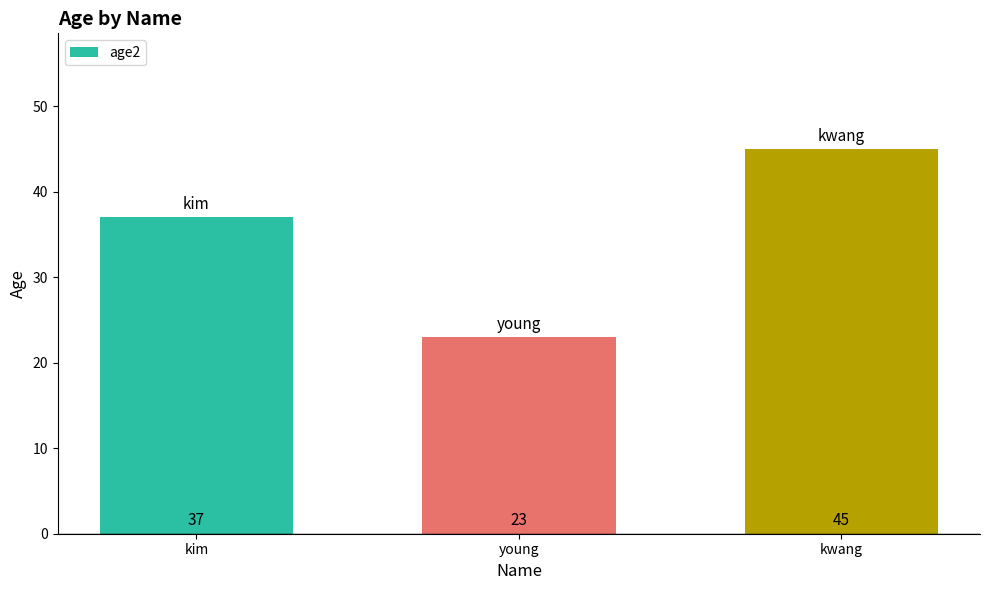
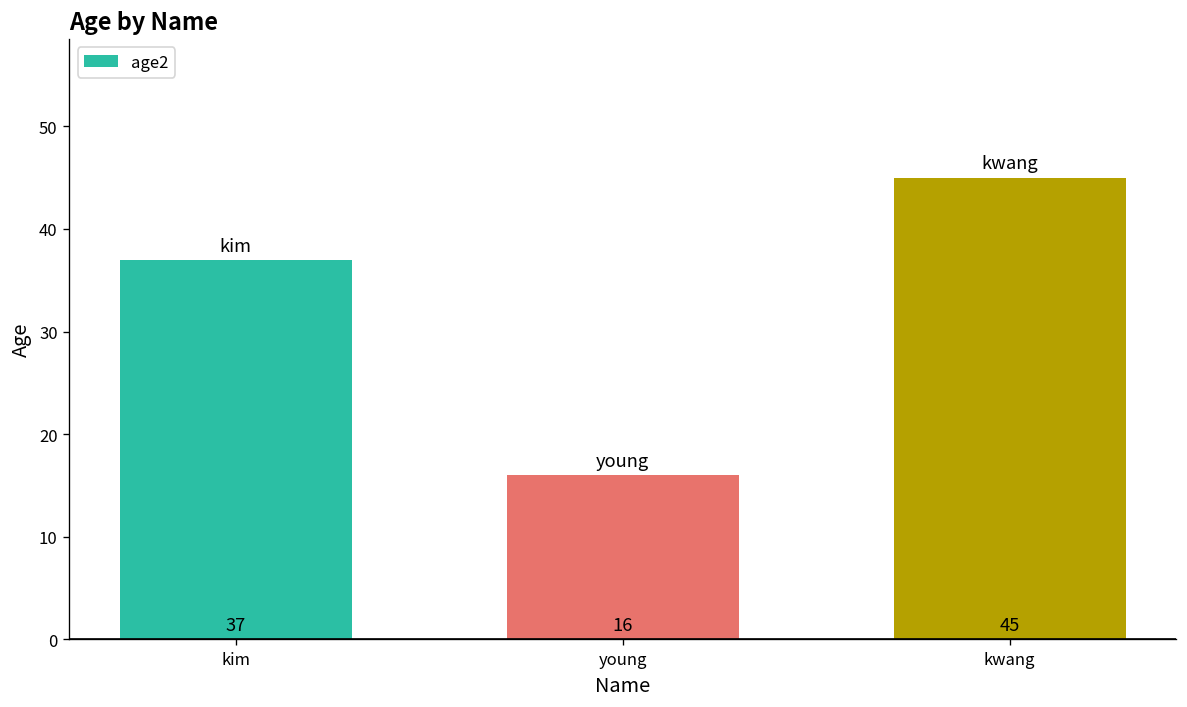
young: 23 -> 16
